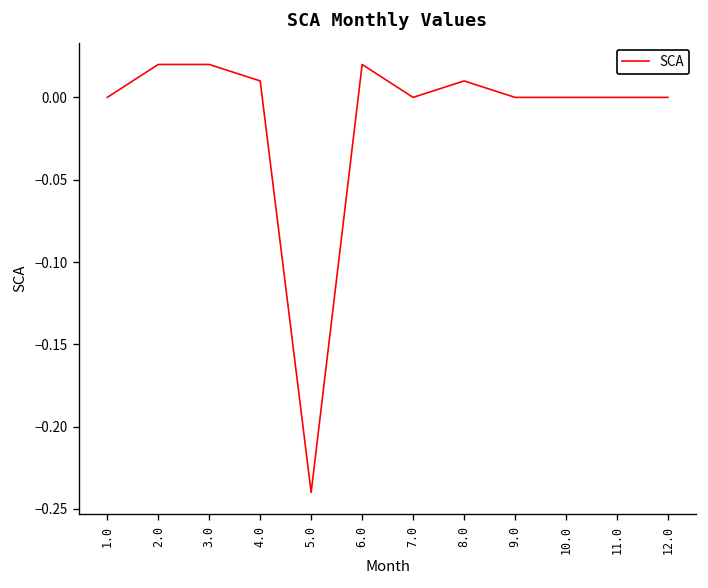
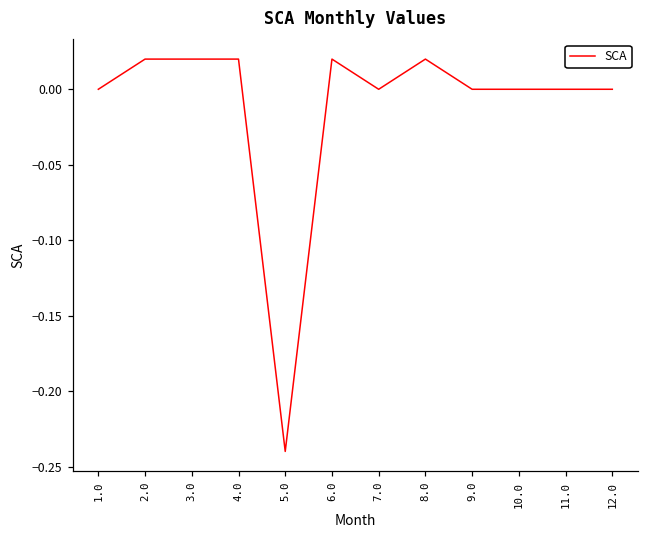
4.0: 0.01 -> 0.02
8.0: 0.01 -> 0.02
